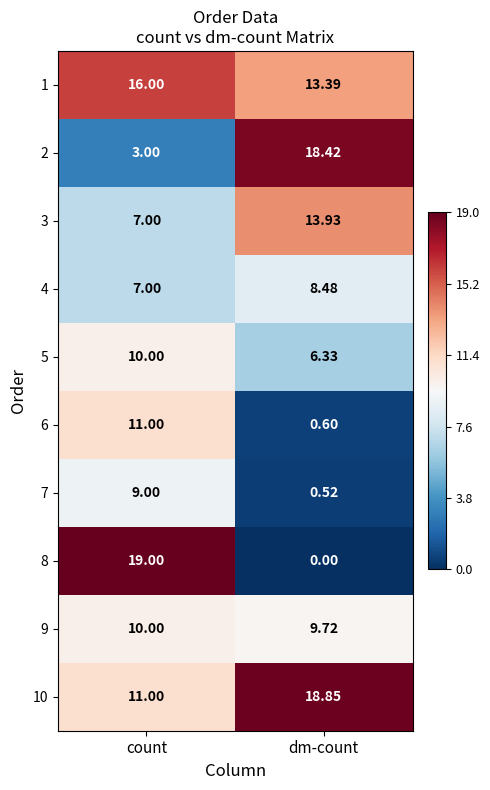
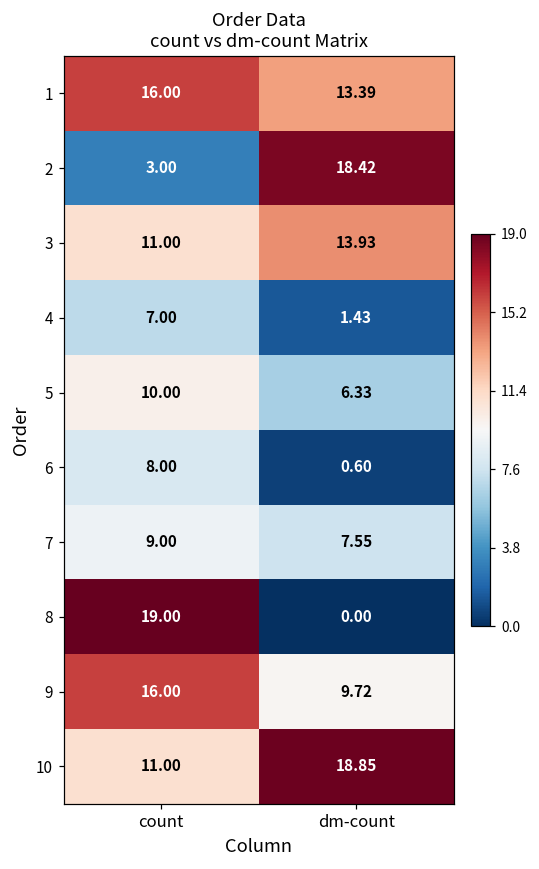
3, count: 7.00 -> 11.00
4, dm-count: 8.48 -> 1.43
6, count: 11.00 -> 8.00
7, dm-count: 0.52 -> 7.55
9, count: 10.00 -> 16.00
